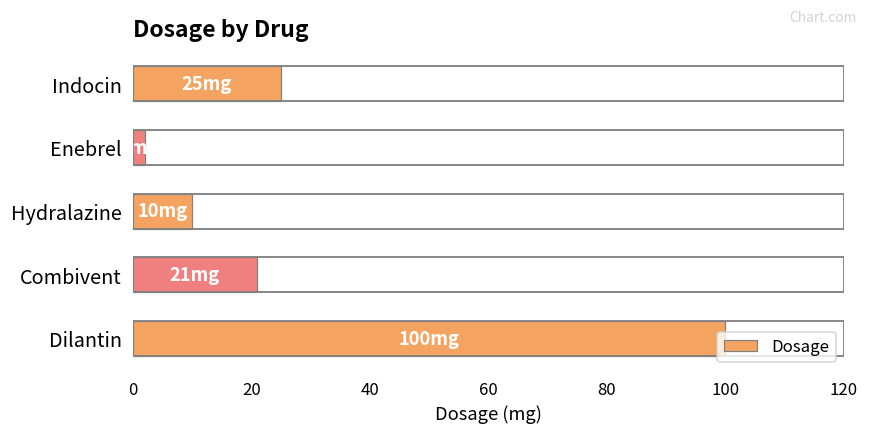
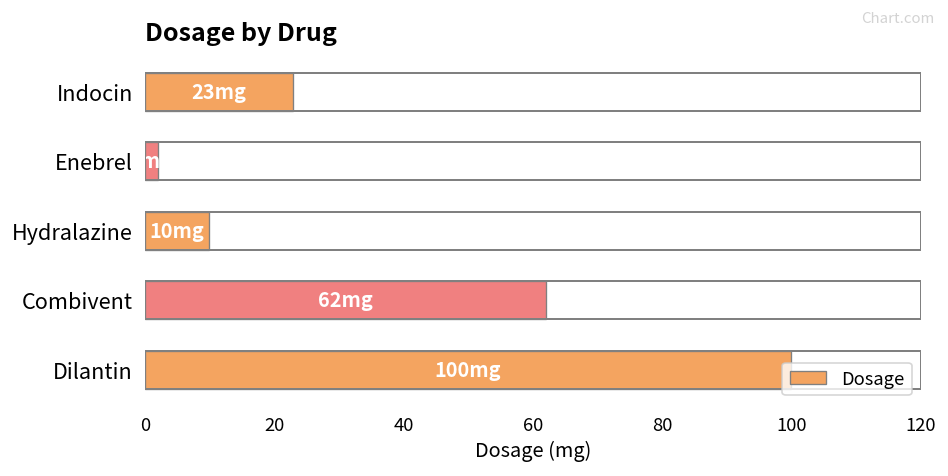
Indocin: 25 -> 23
Combivent: 21 -> 62
